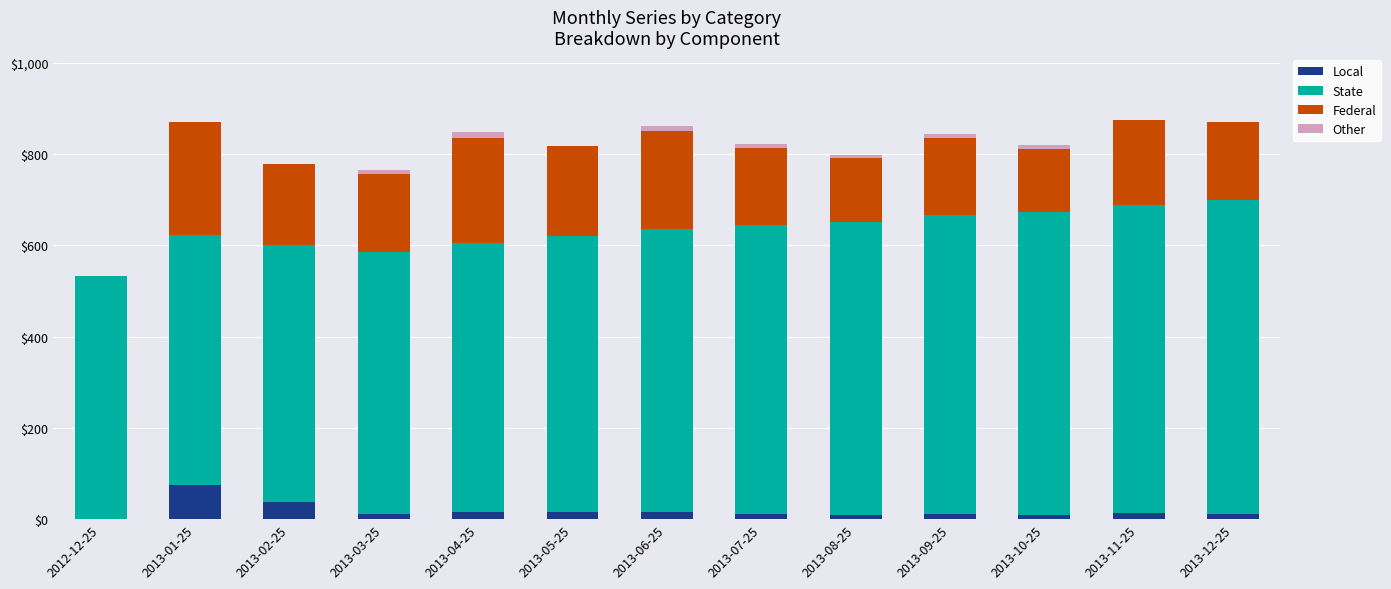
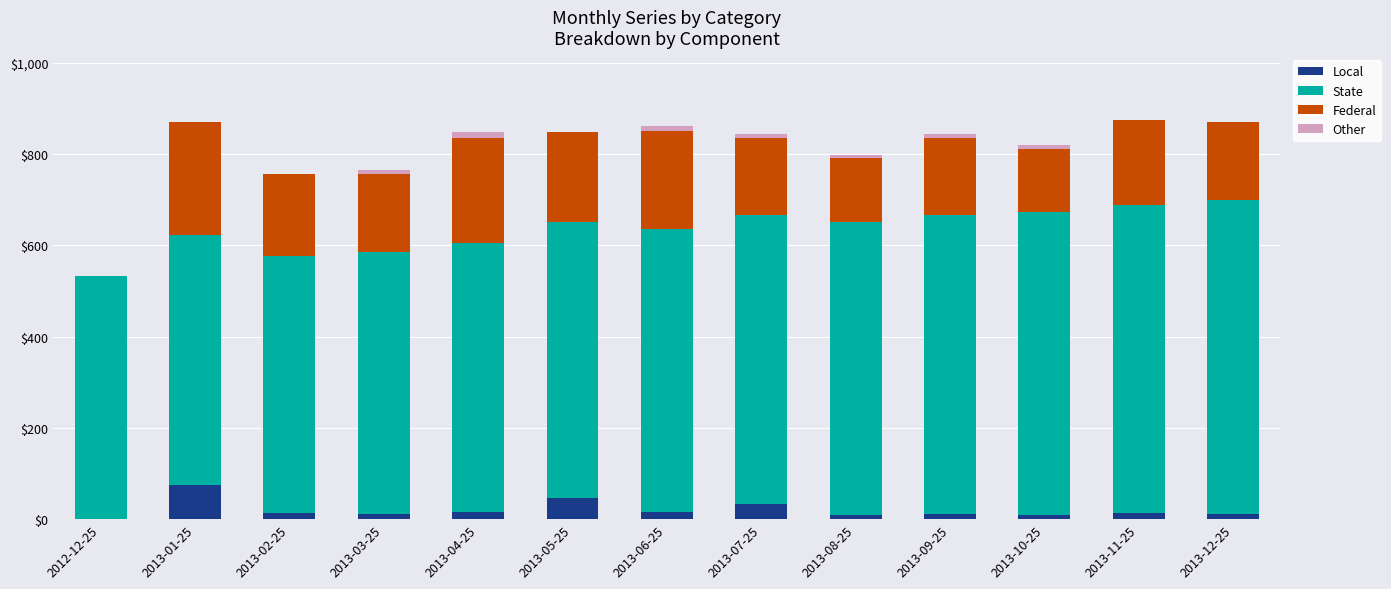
Local, 2013-02-25: $40 -> $10
Local, 2013-05-25: $20 -> $50
Local, 2013-07-25: $10 -> $30
